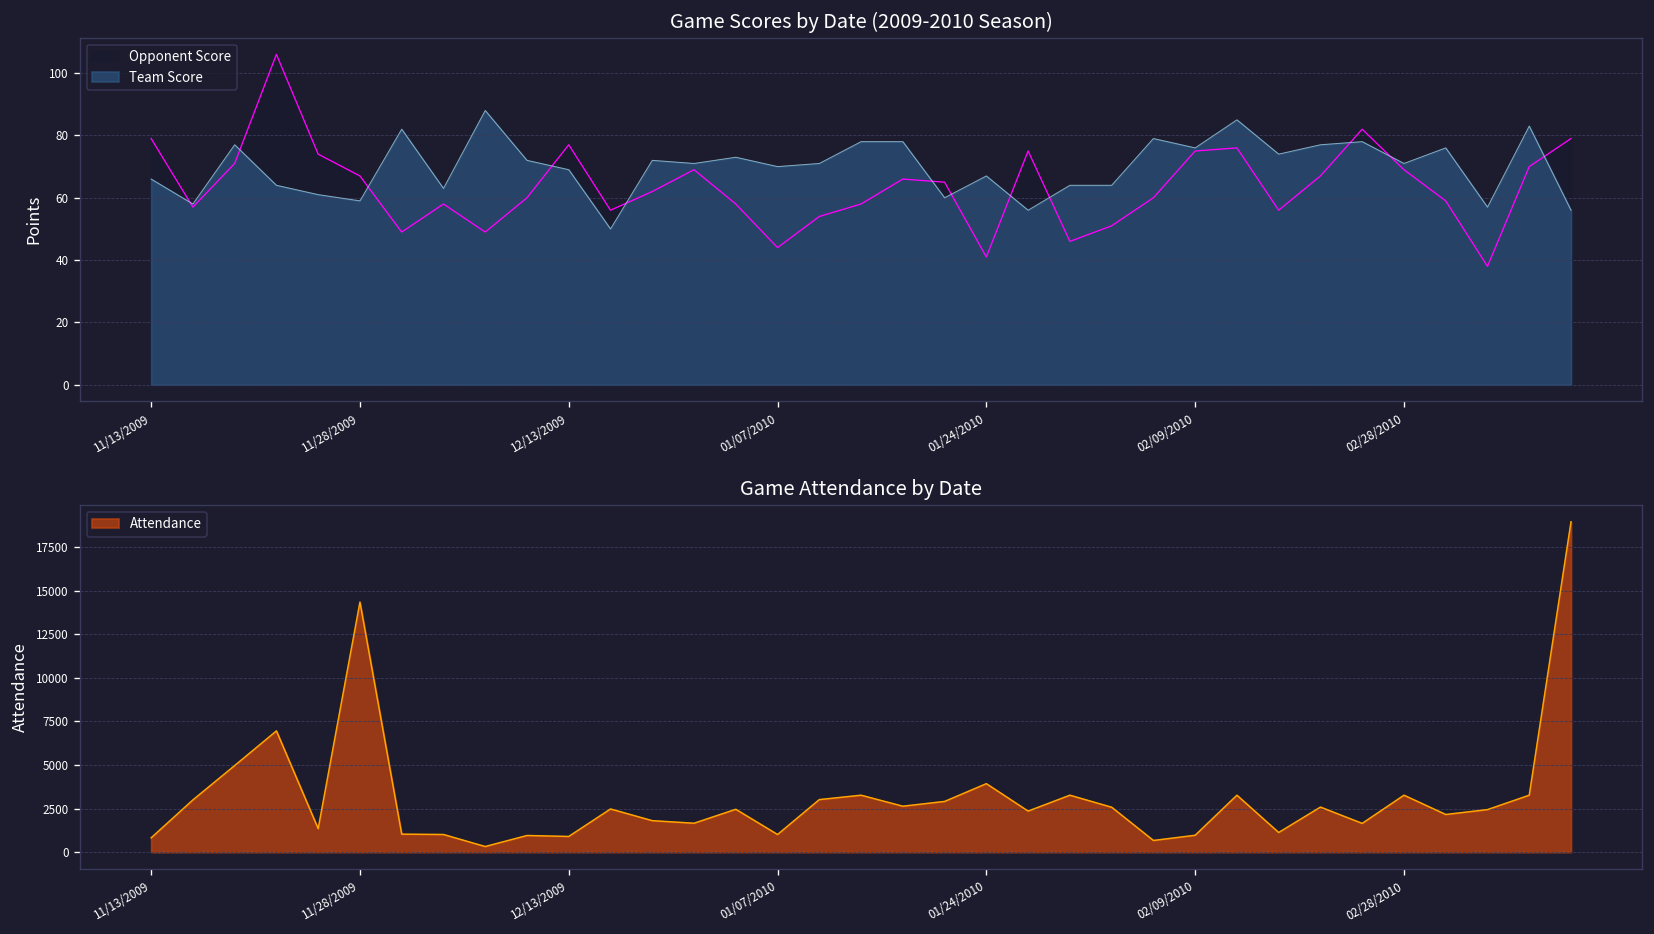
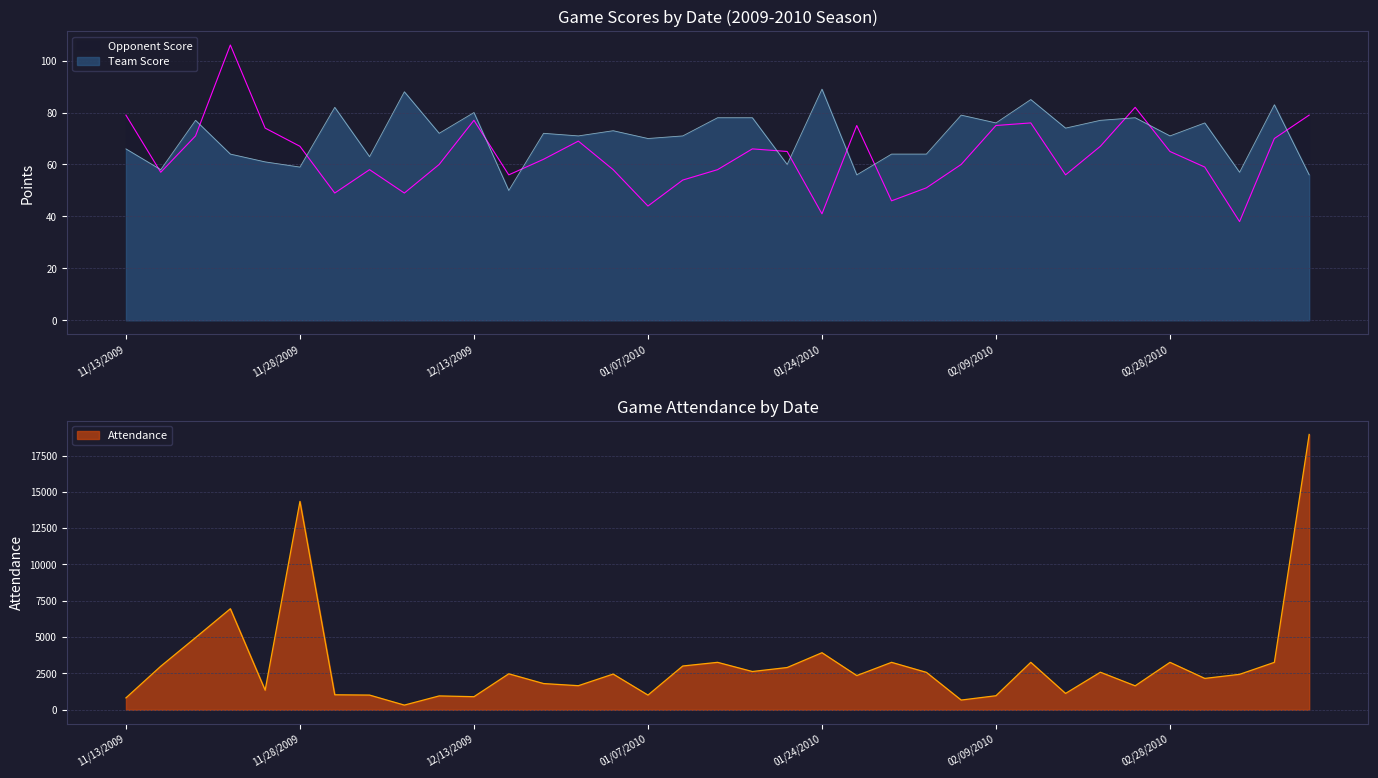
Game Scores by Date (2009-2010 Season), Team Score, 12/13/2009: 69 -> 80
Game Scores by Date (2009-2010 Season), Team Score, 01/24/2010: 67 -> 89
Game Scores by Date (2009-2010 Season), Opponent Score, 02/28/2010: 69 -> 65
